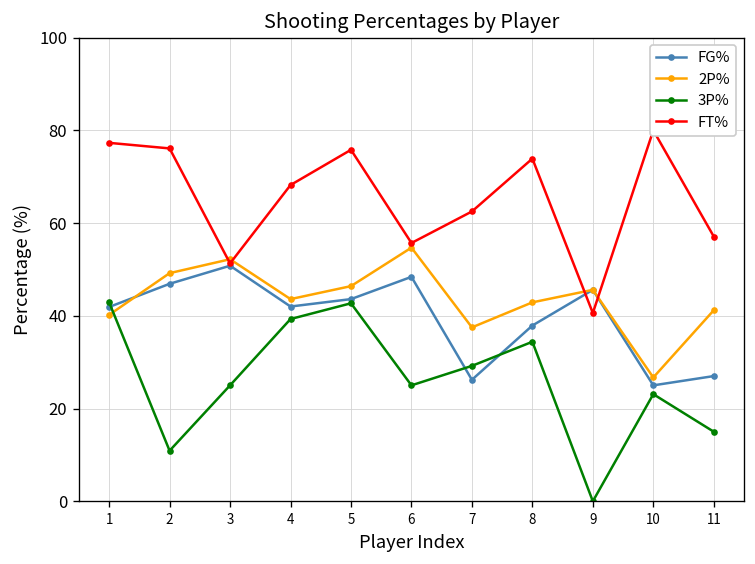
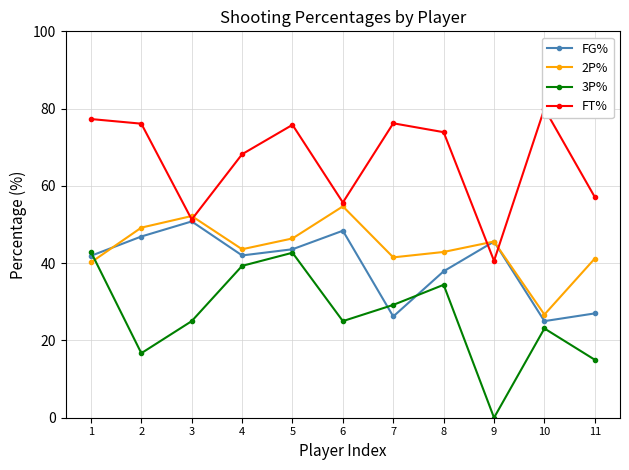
3P%, 2: 11 -> 17
2P%, 7: 38 -> 42
FT%, 7: 63 -> 76
